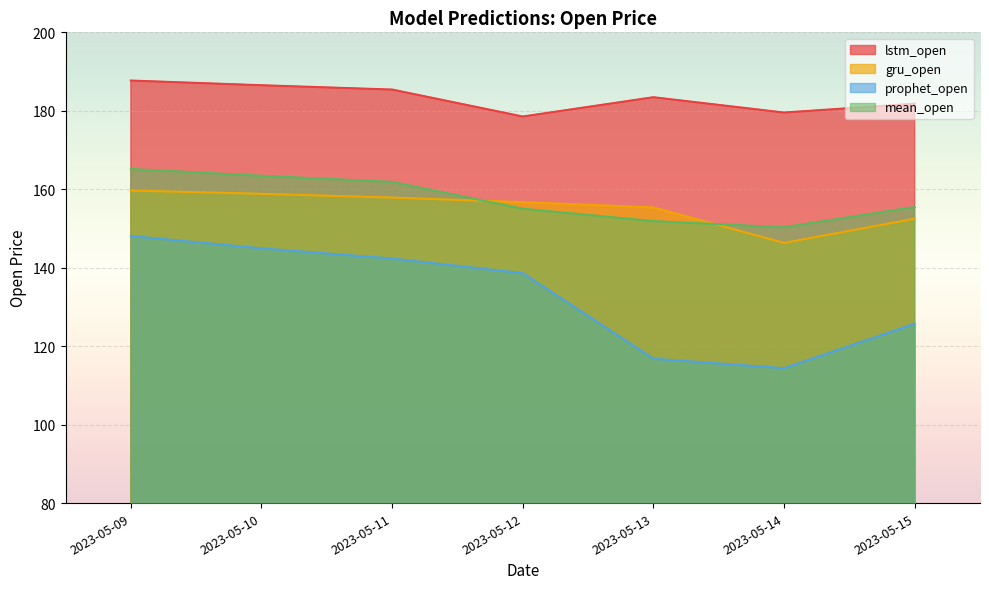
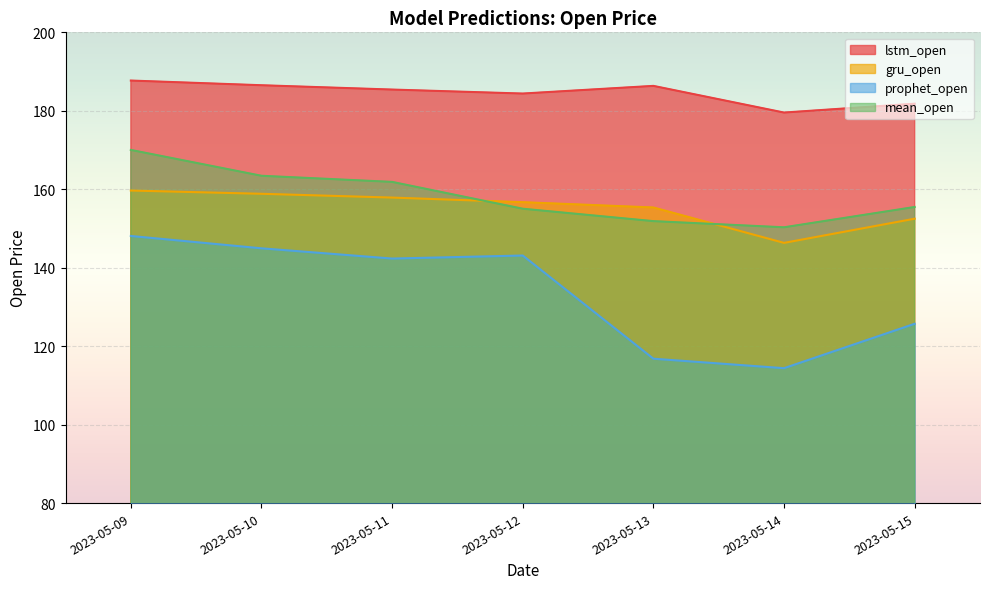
mean_open, 2023-05-09: 165 -> 170
lstm_open, 2023-05-12: 179 -> 184
prophet_open, 2023-05-12: 139 -> 143
lstm_open, 2023-05-13: 183 -> 186
